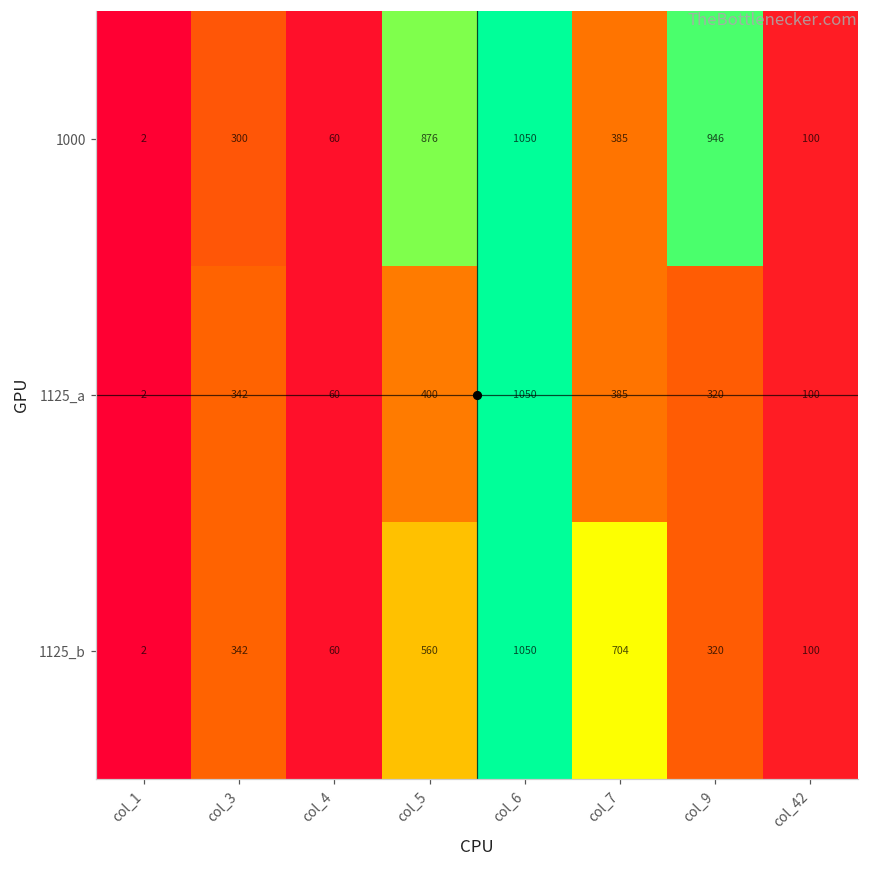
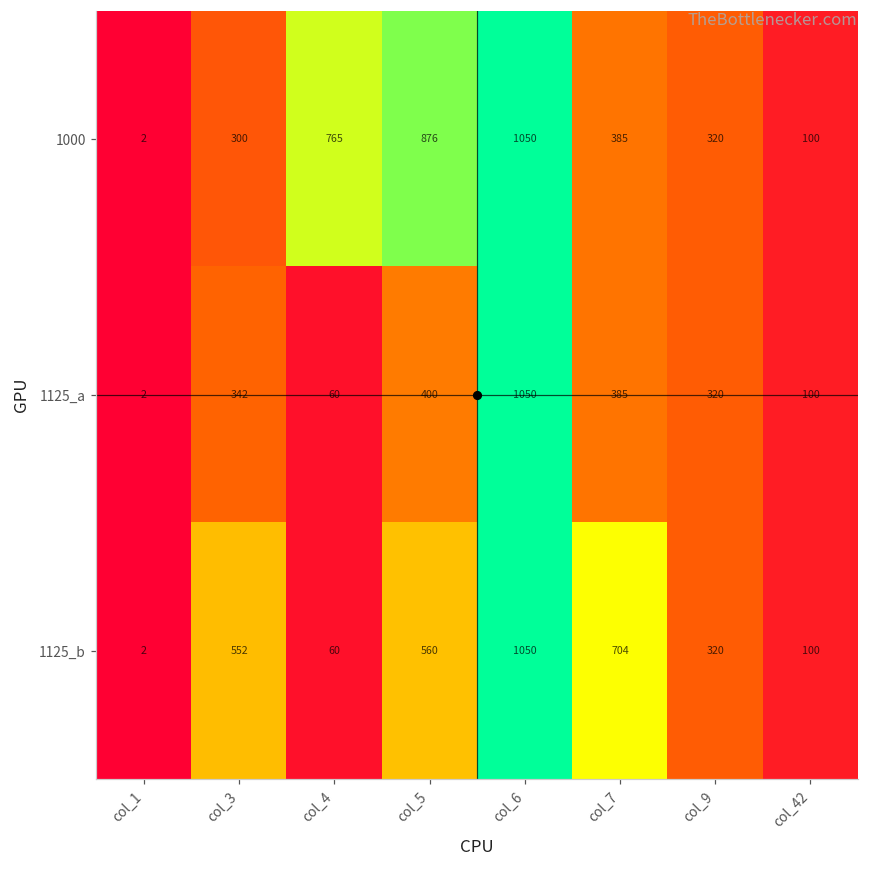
1000, col_4: 60 -> 765
1000, col_9: 946 -> 320
1125_b, col_3: 342 -> 552
